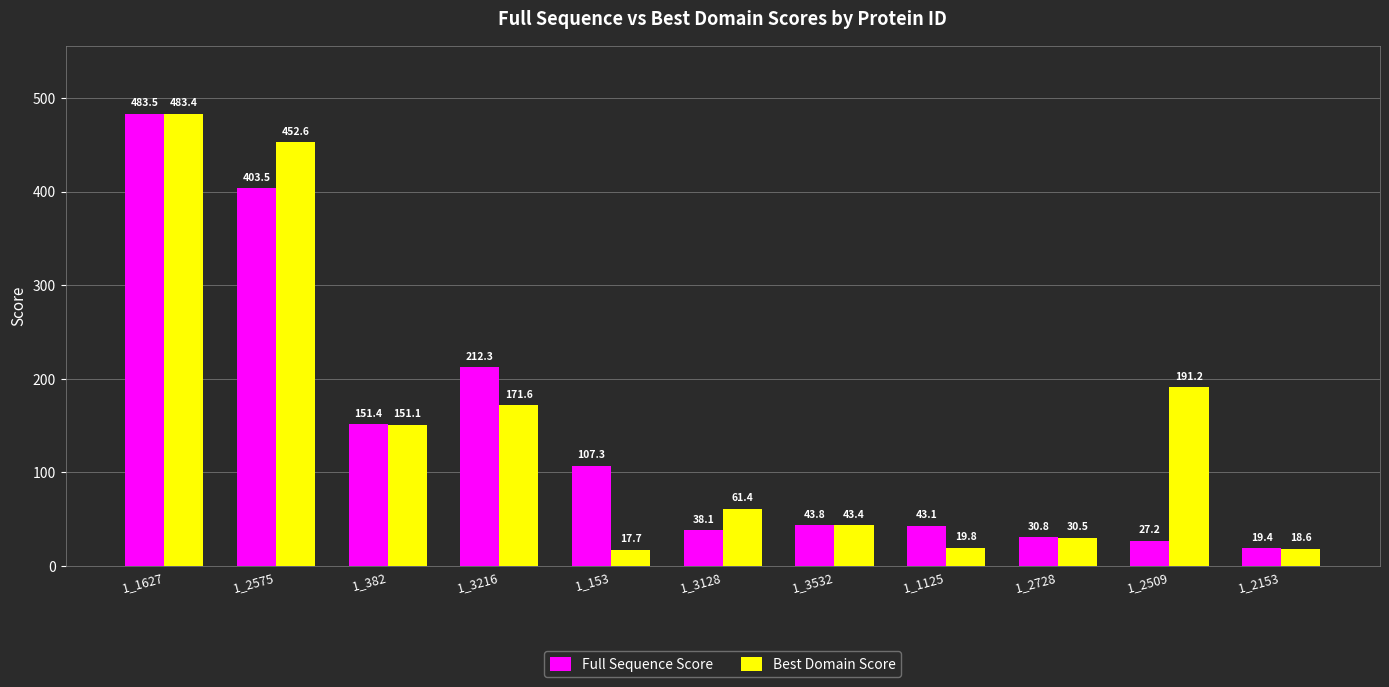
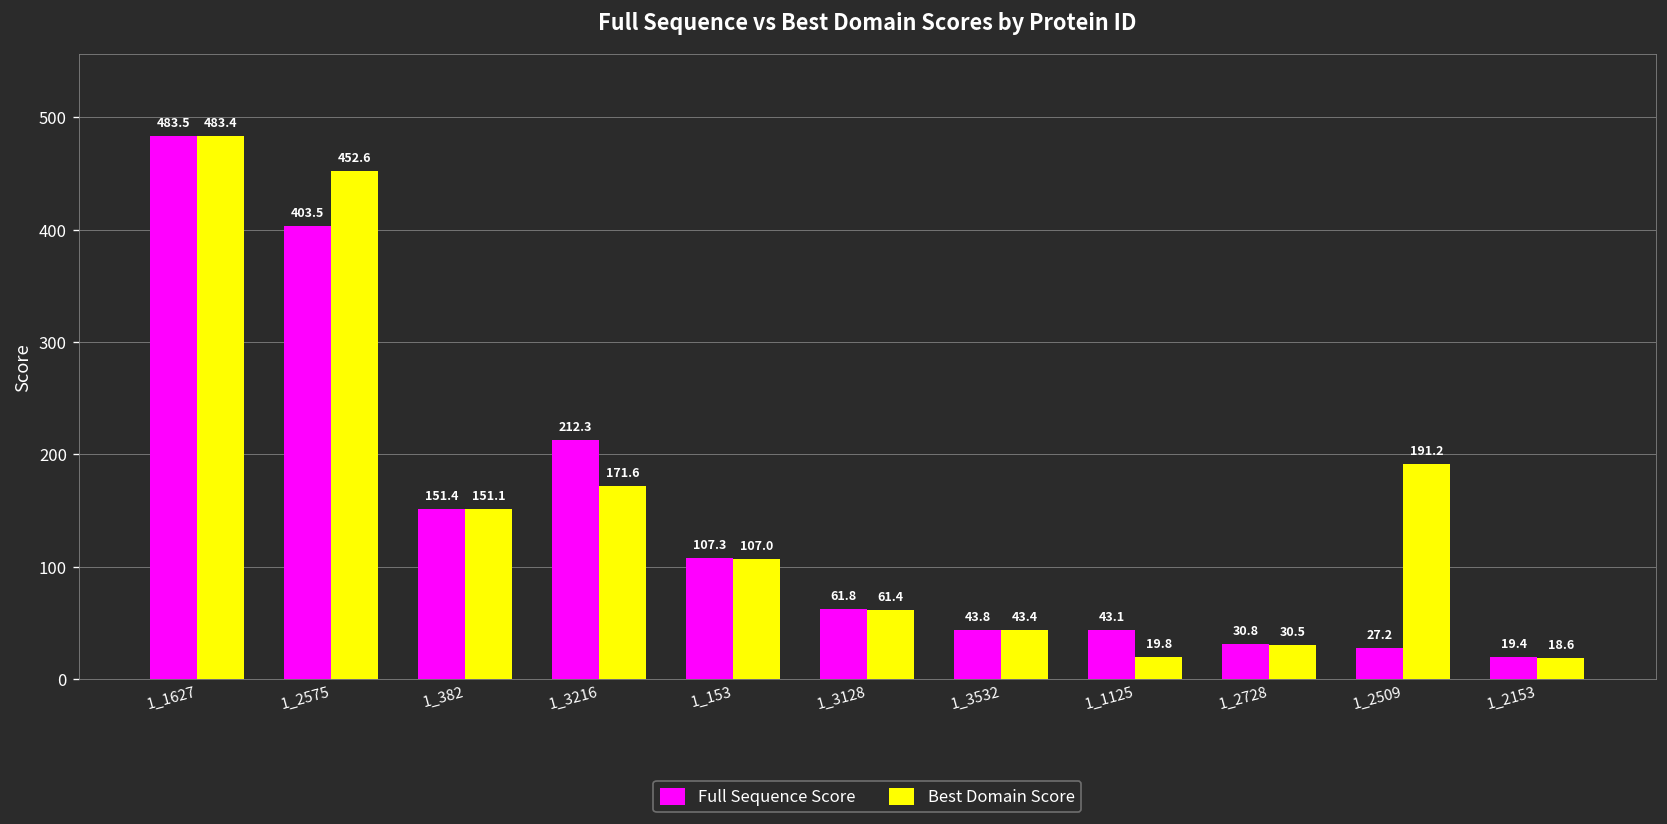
Best Domain Score, 1_153: 17.7 -> 107.0
Full Sequence Score, 1_3128: 38.1 -> 61.8
